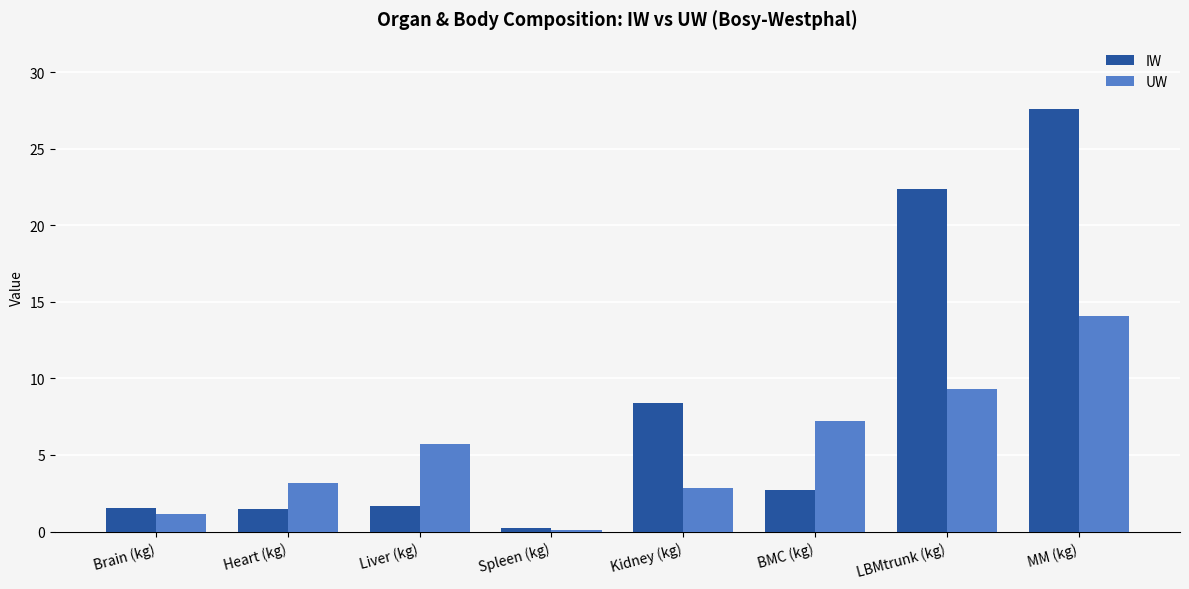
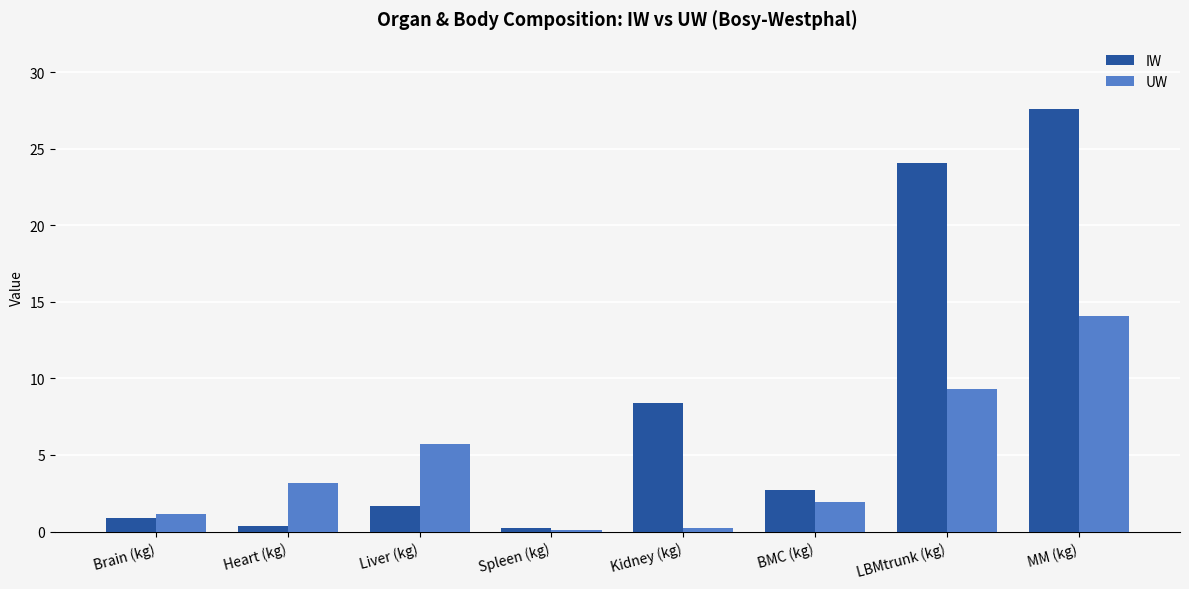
IW, Brain (kg): 1.5 -> 0.9
IW, Heart (kg): 1.5 -> 0.3
UW, Kidney (kg): 2.8 -> 0.2
UW, BMC (kg): 7.2 -> 1.9
IW, LBMtrunk (kg): 22.4 -> 24.1
